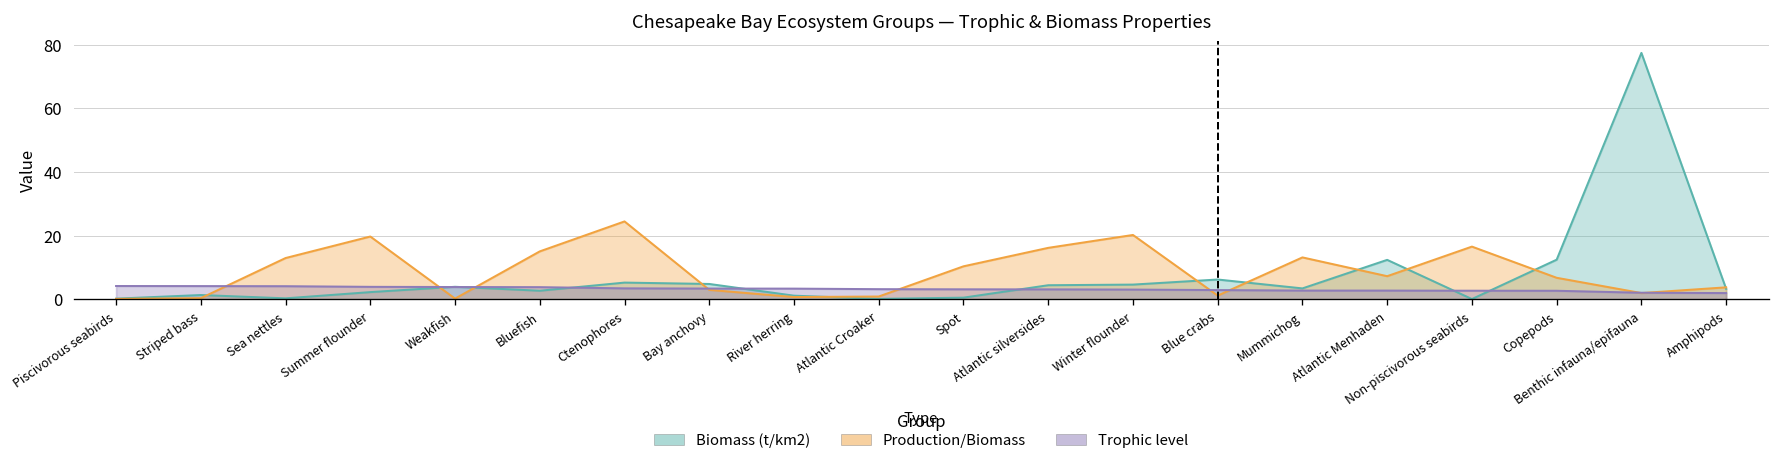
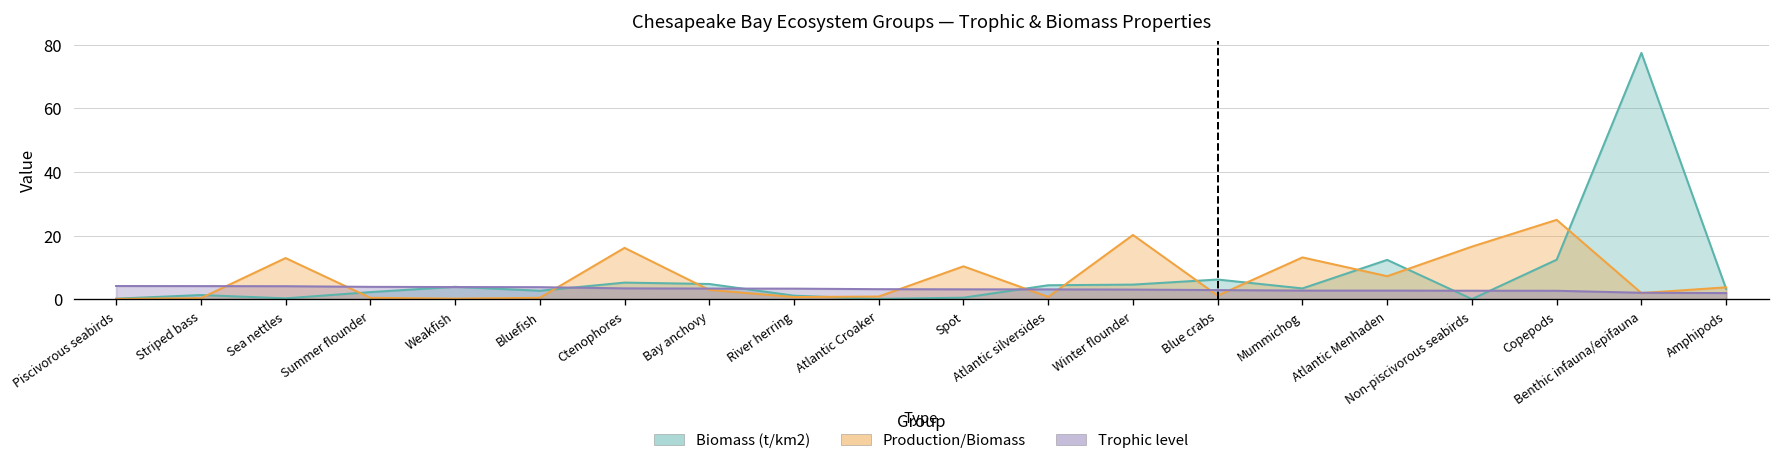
Production/Biomass, Summer flounder: 20 -> 1
Production/Biomass, Bluefish: 15 -> 1
Production/Biomass, Ctenophores: 25 -> 16
Production/Biomass, Atlantic silversides: 16 -> 1
Production/Biomass, Copepods: 7 -> 25
